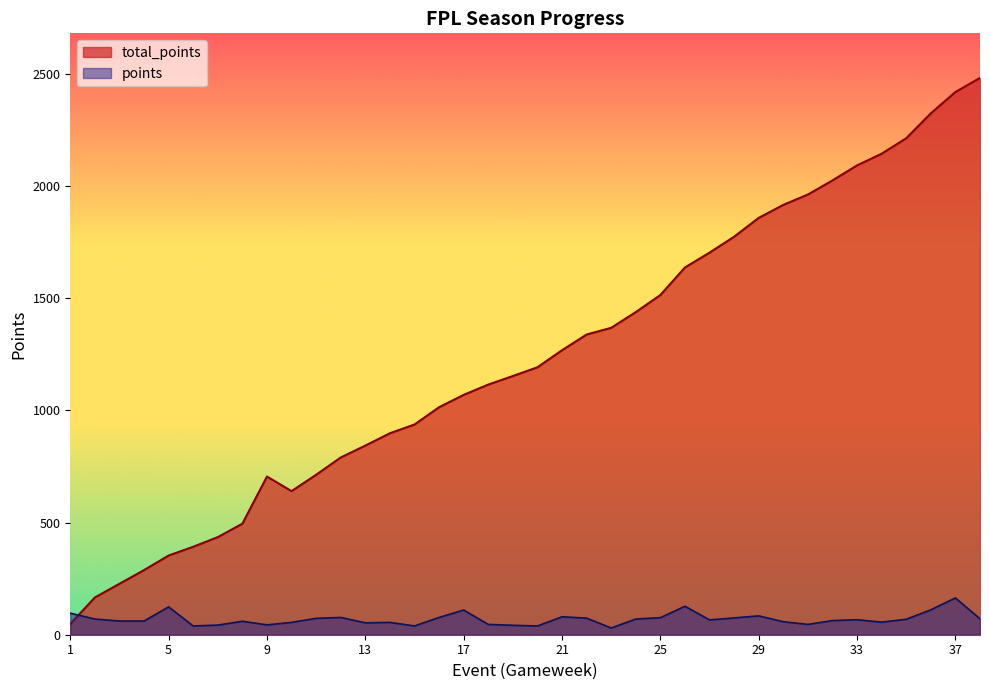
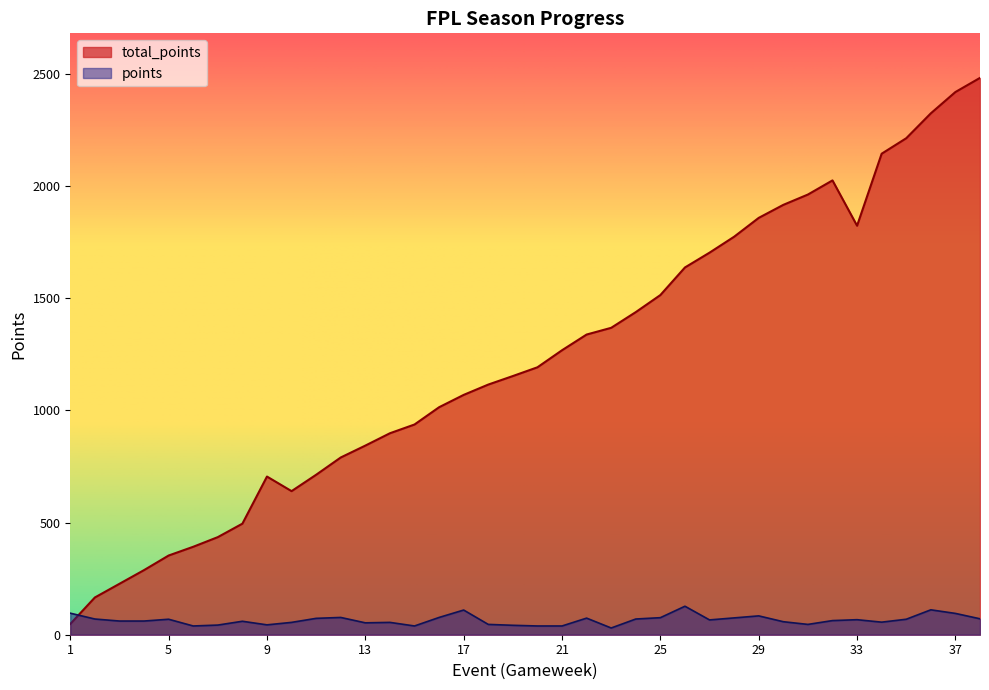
points, 5: 120 -> 70
points, 21: 80 -> 40
total_points, 33: 2090 -> 1820
points, 37: 160 -> 100
